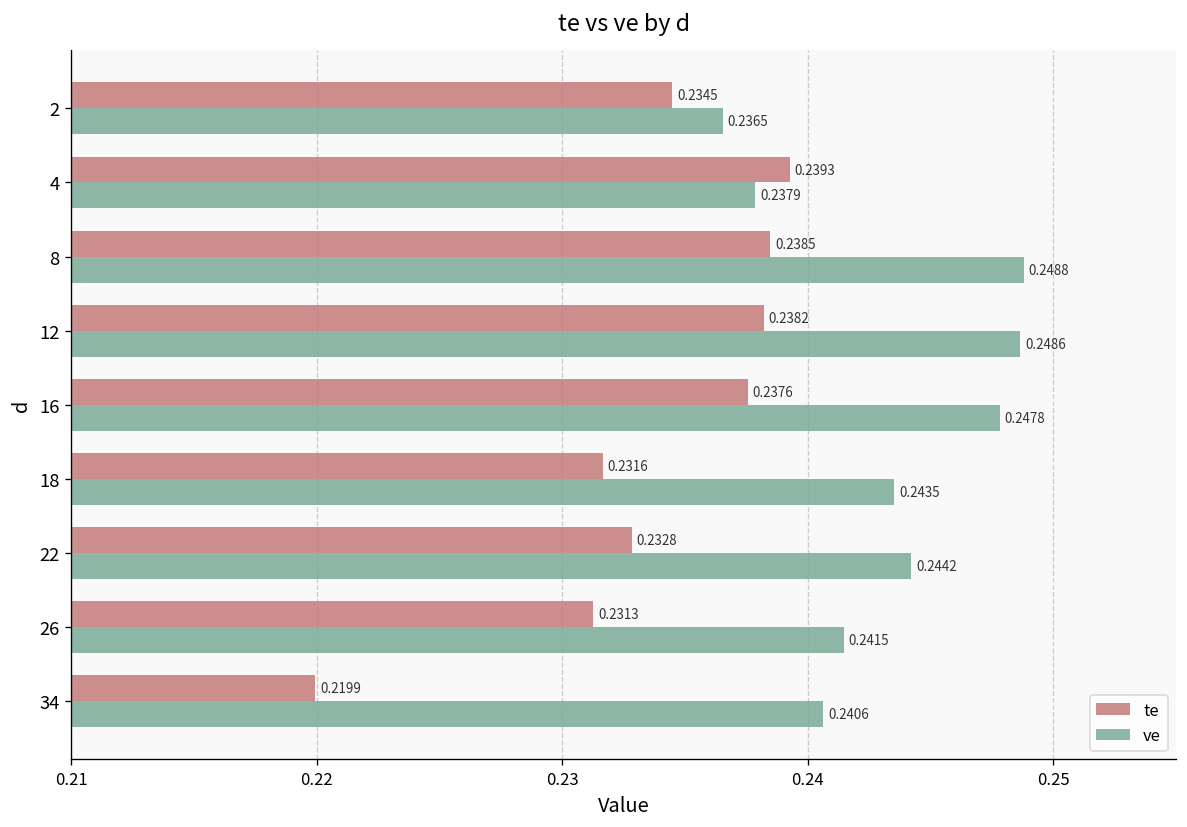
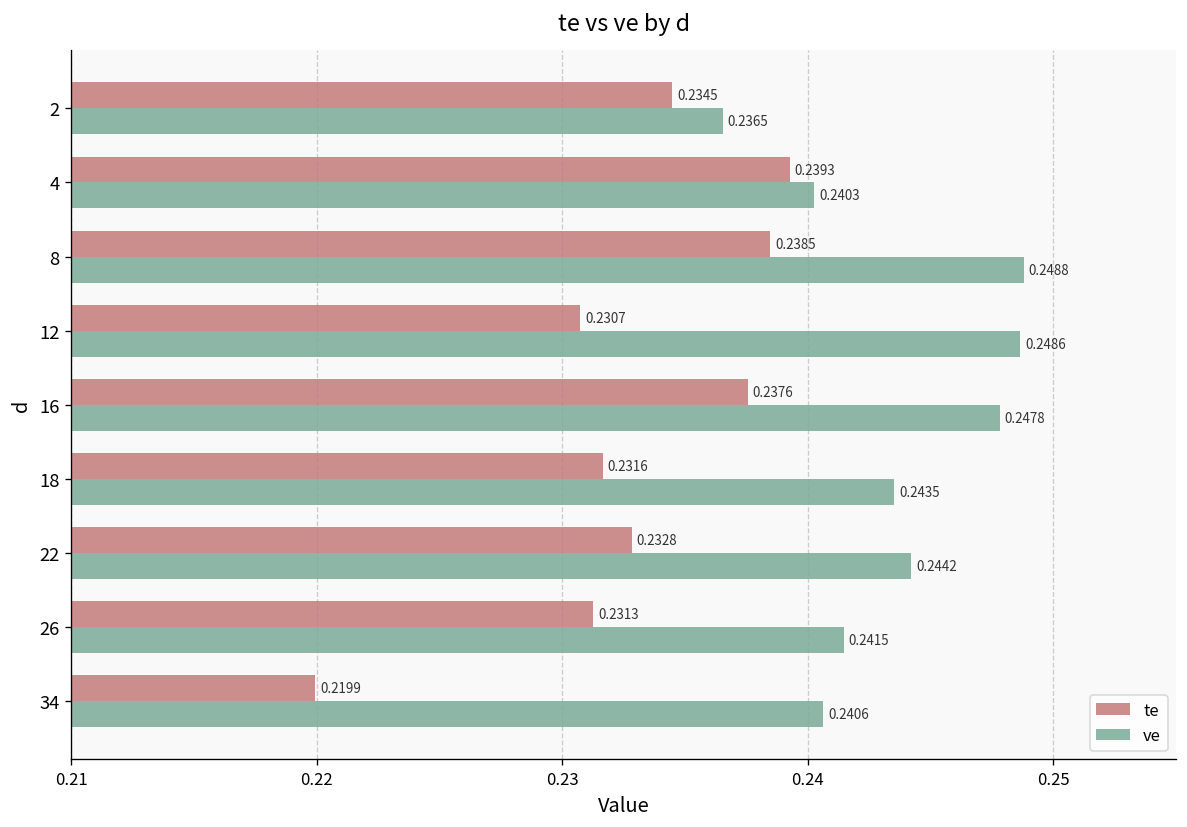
ve, 4: 0.2379 -> 0.2403
te, 12: 0.2382 -> 0.2307
